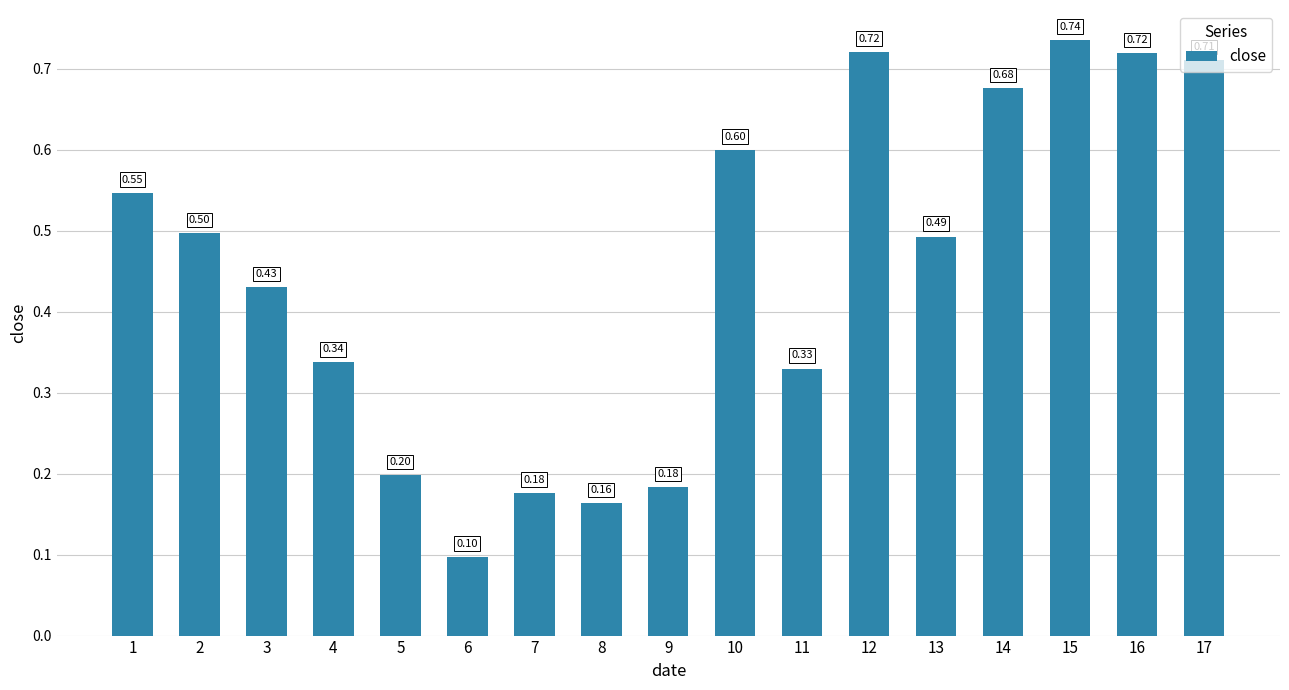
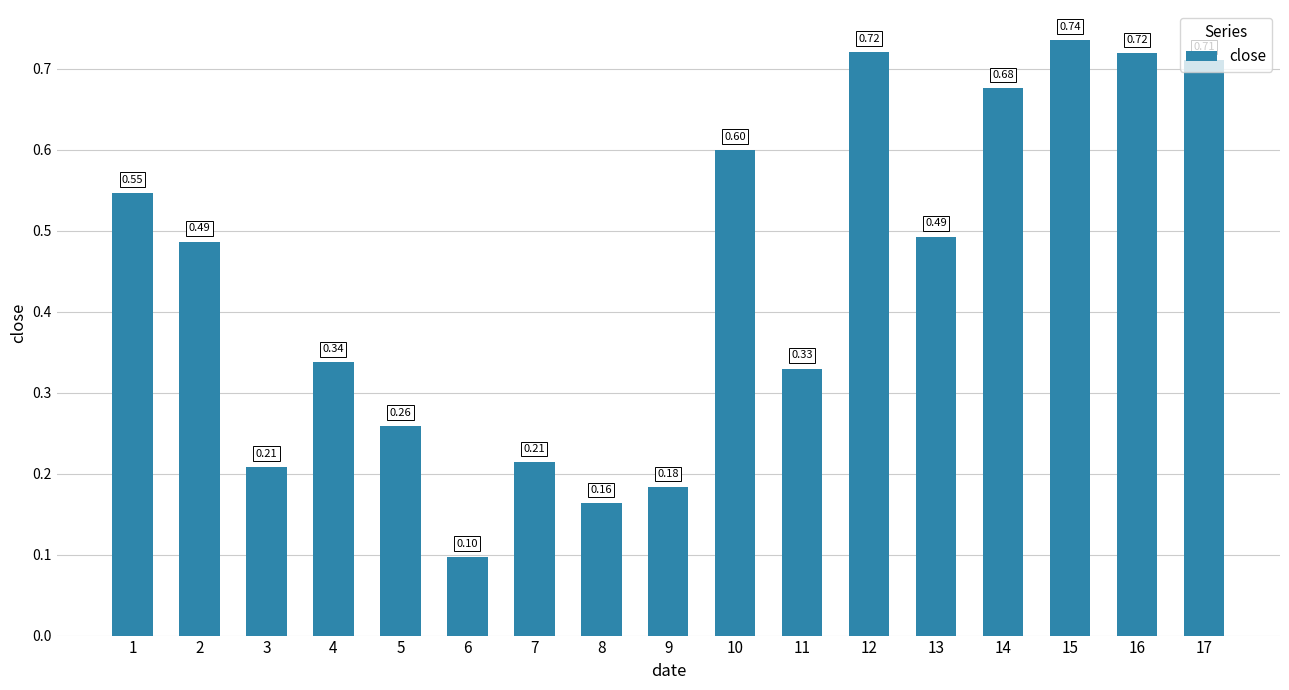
2: 0.50 -> 0.49
3: 0.43 -> 0.21
5: 0.20 -> 0.26
7: 0.18 -> 0.21
